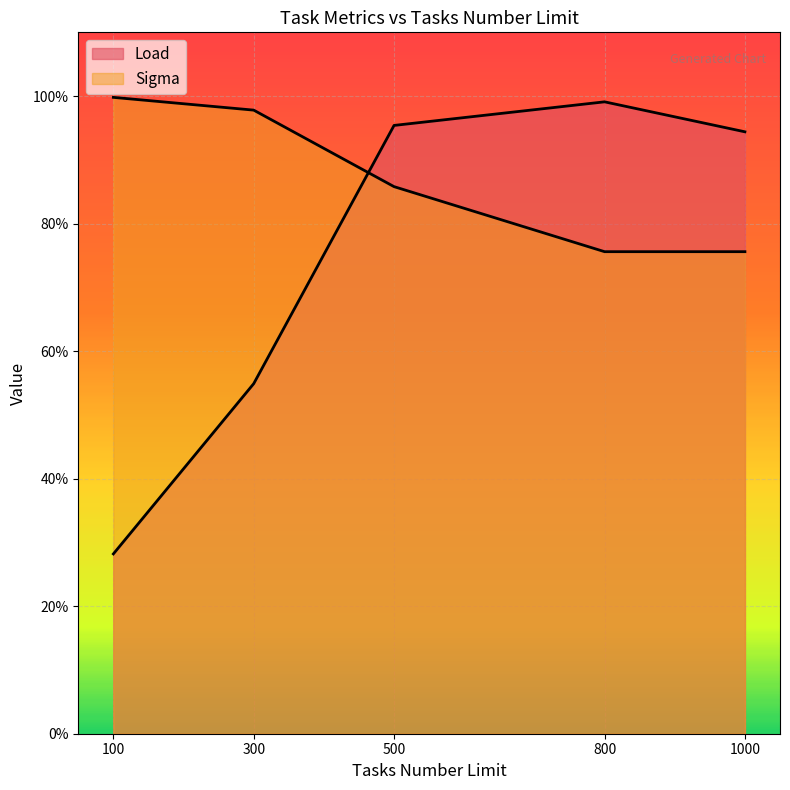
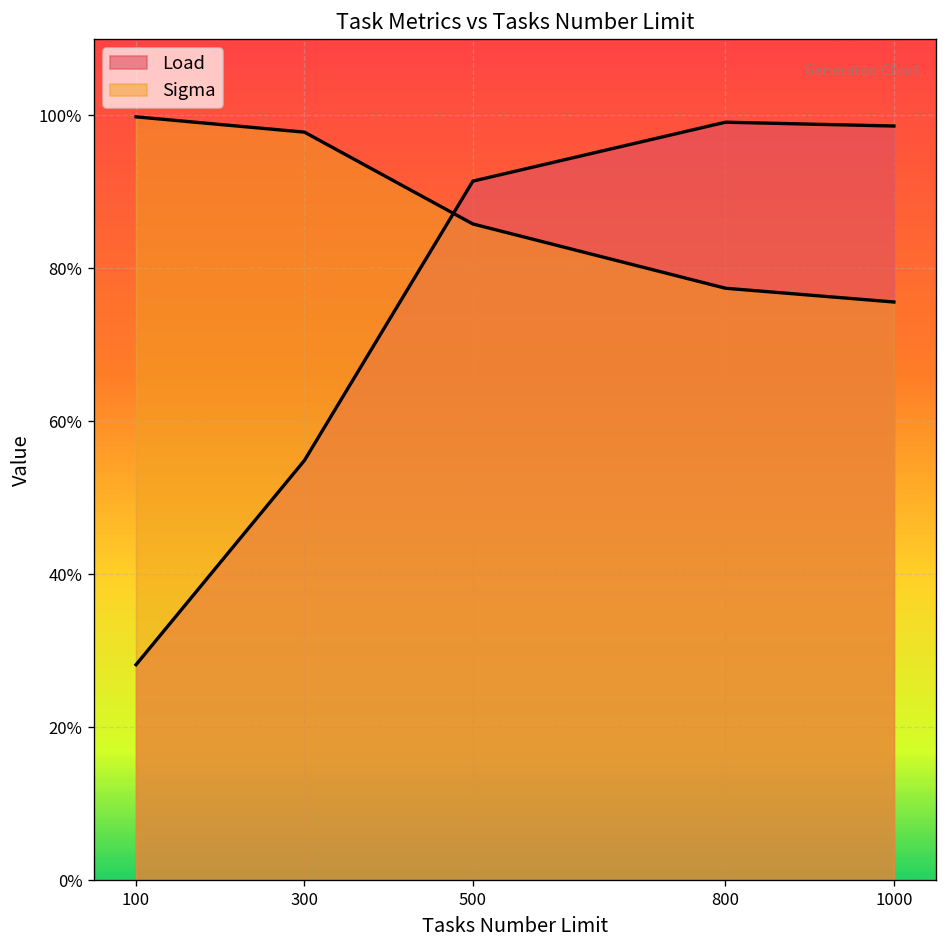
Load, 500: 95% -> 91%
Sigma, 800: 76% -> 77%
Load, 1000: 94% -> 99%
